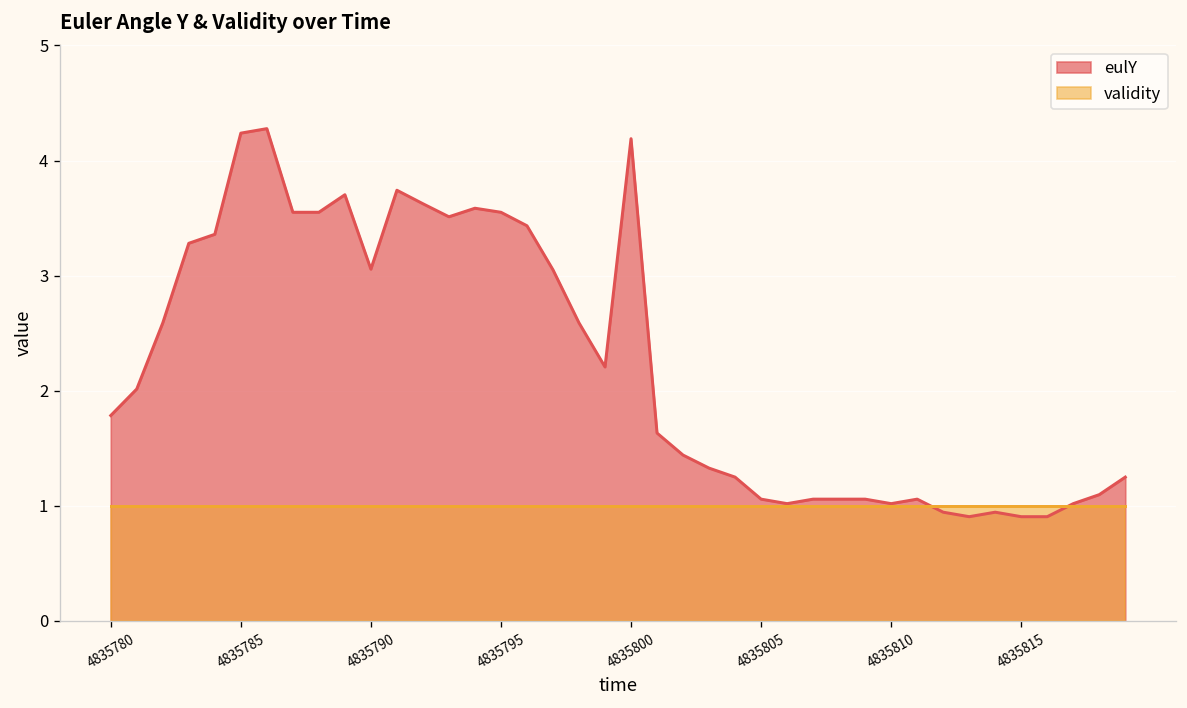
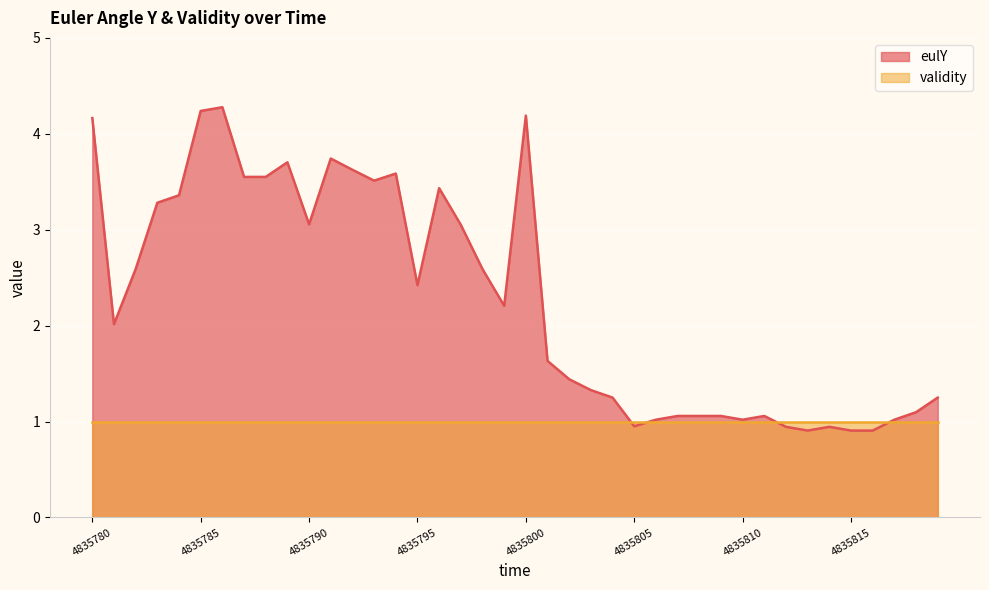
eulY, 4835780: 1.8 -> 4.2
eulY, 4835795: 3.6 -> 2.4
eulY, 4835805: 1.1 -> 1.0
